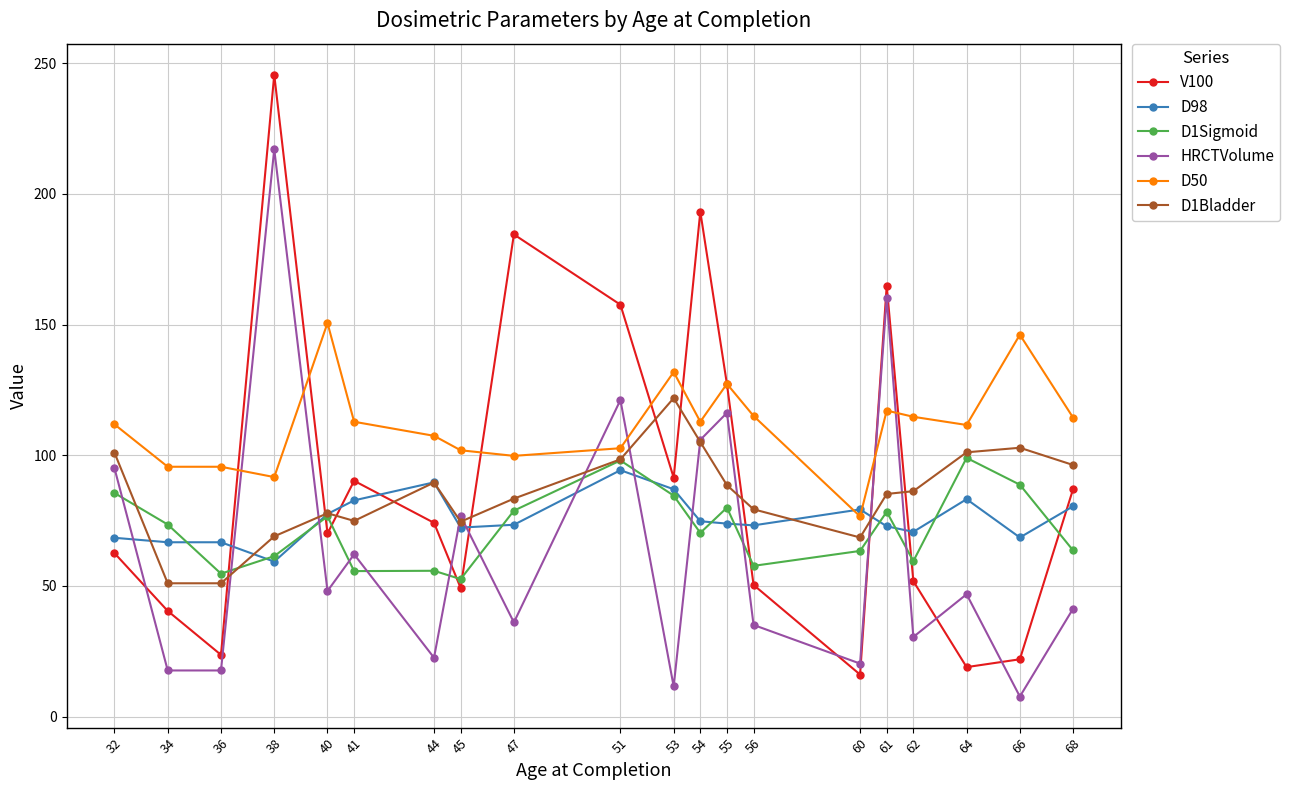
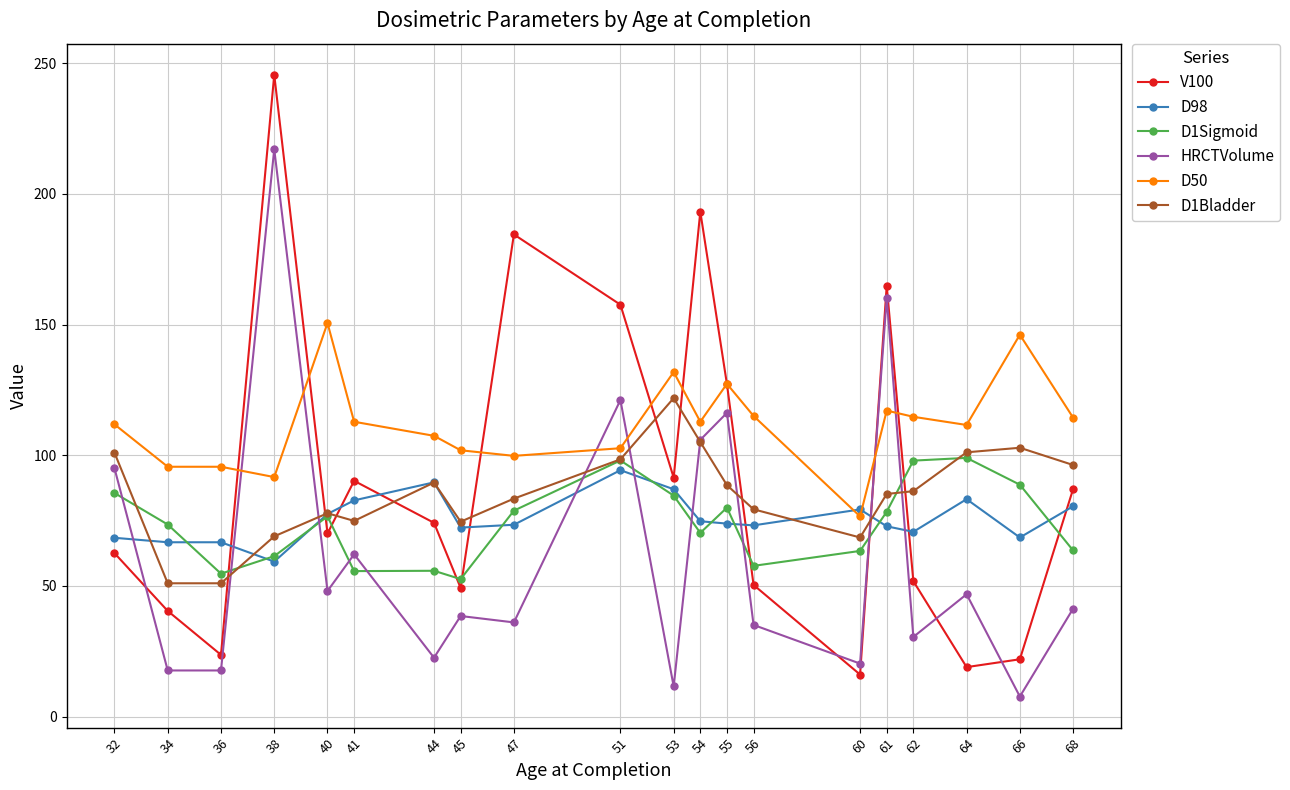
HRCTVolume, 45: 77 -> 38
D1Sigmoid, 62: 59 -> 98
